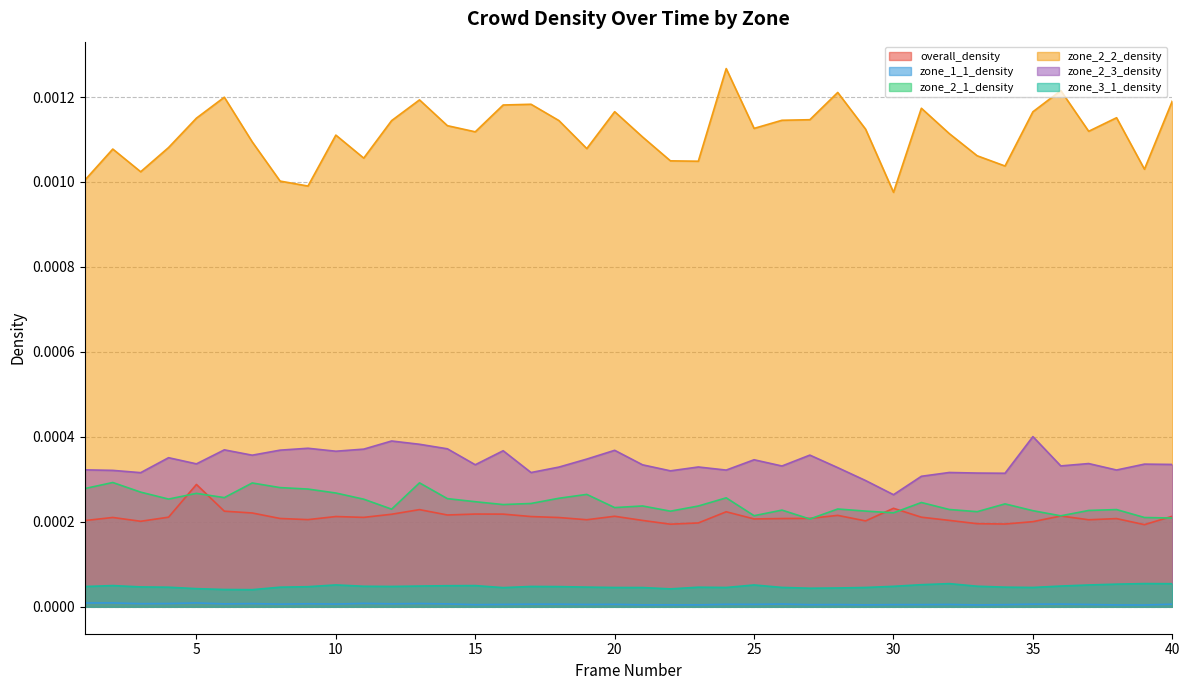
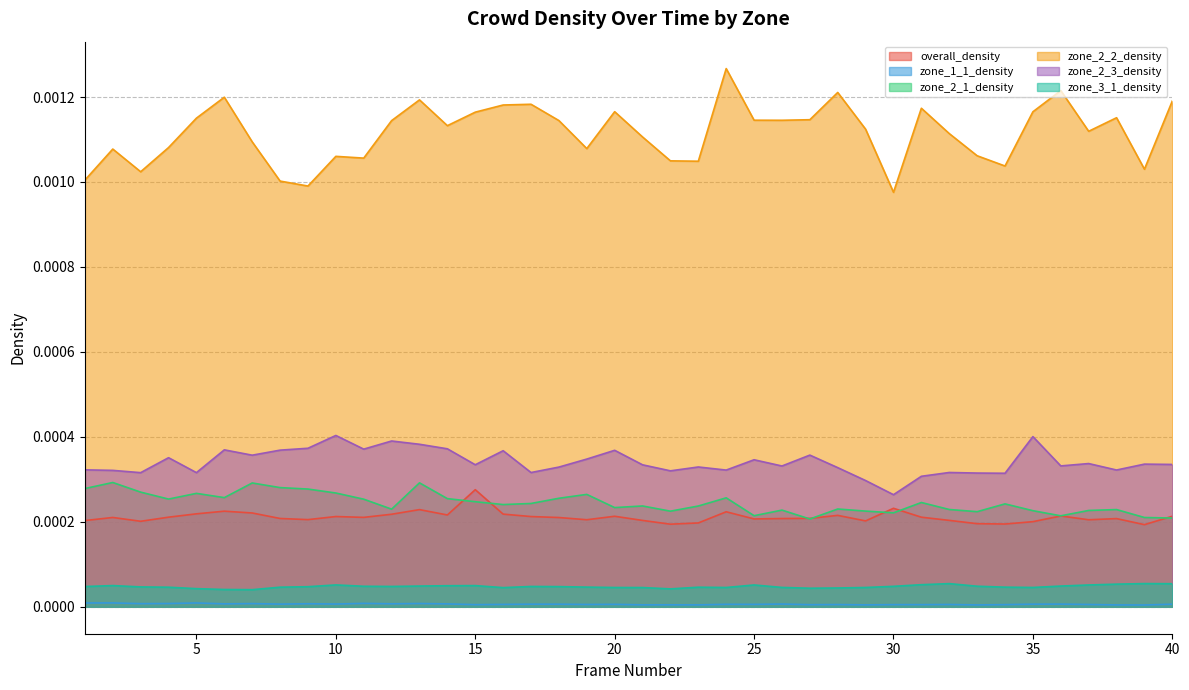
overall_density, 5: 0.00029 -> 0.00022
zone_2_3_density, 5: 0.00034 -> 0.00032
zone_2_2_density, 10: 0.00111 -> 0.00106
zone_2_3_density, 10: 0.00037 -> 0.00040
overall_density, 15: 0.00022 -> 0.00028
zone_2_2_density, 15: 0.00112 -> 0.00116
zone_2_2_density, 25: 0.00113 -> 0.00115
